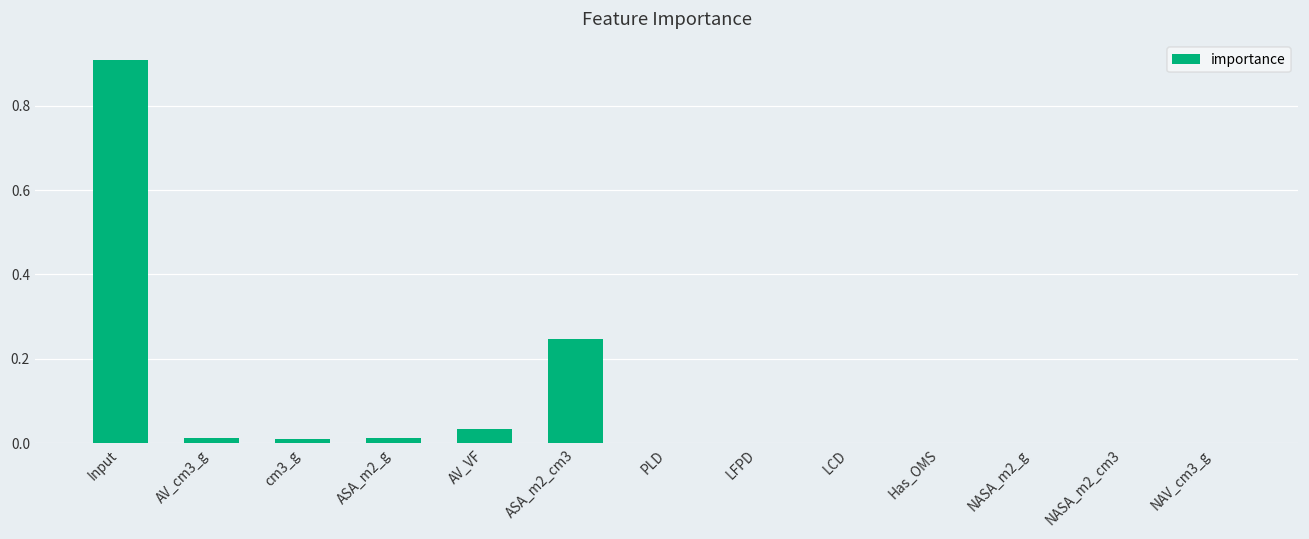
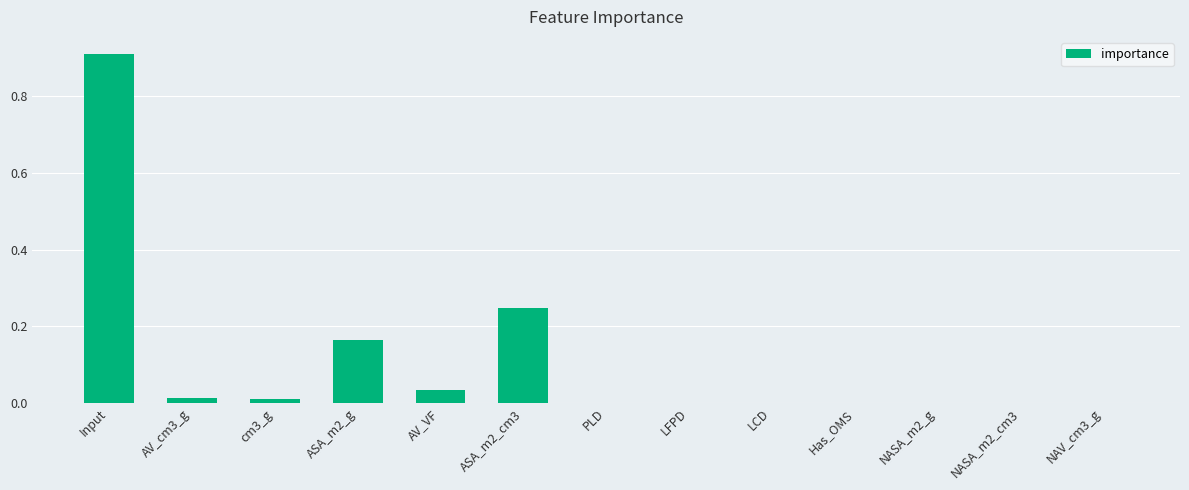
ASA_m2_g: 0.01 -> 0.16
